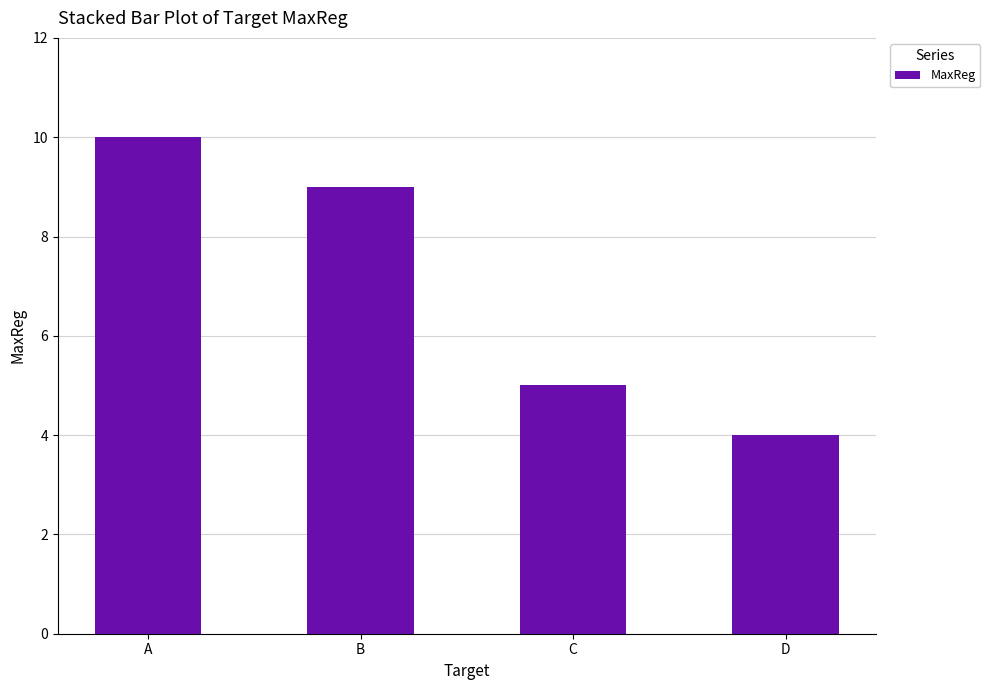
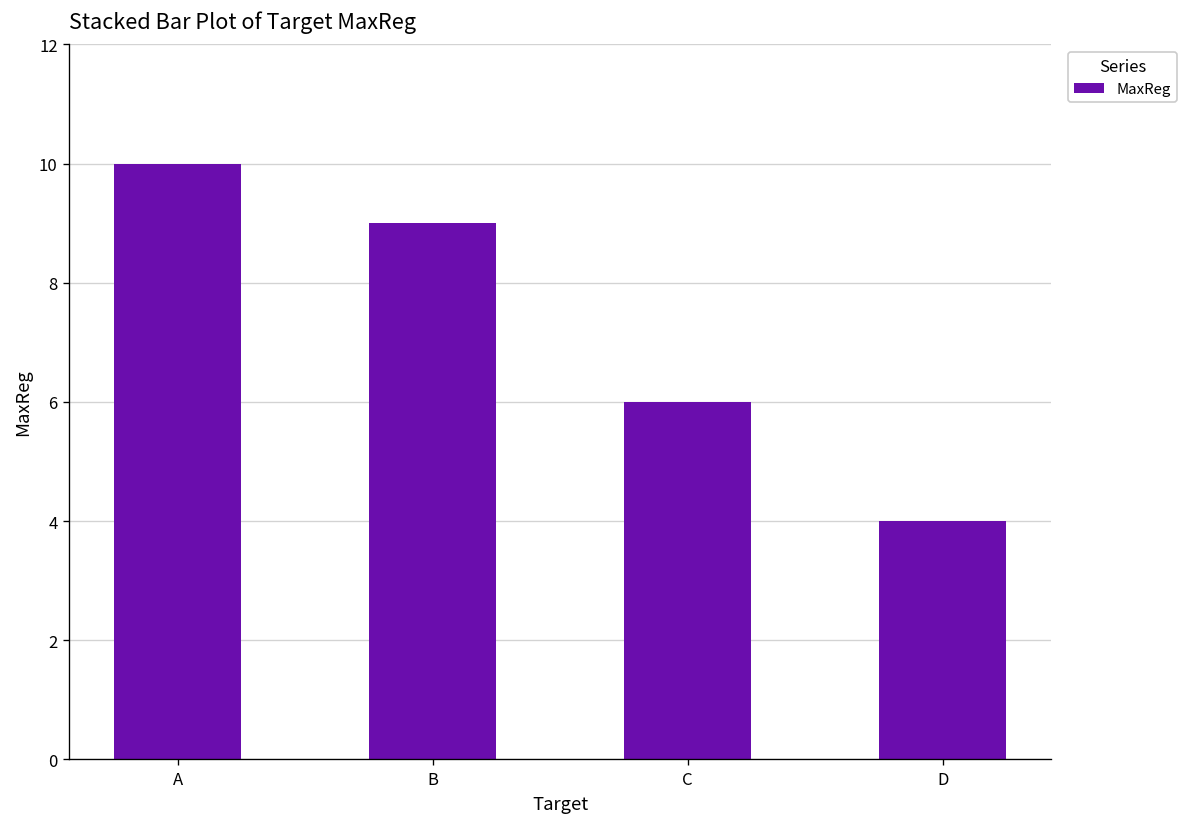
C: 5 -> 6
